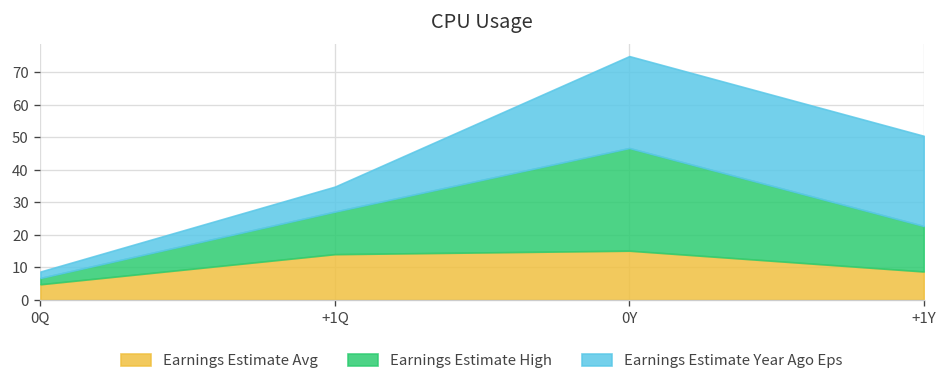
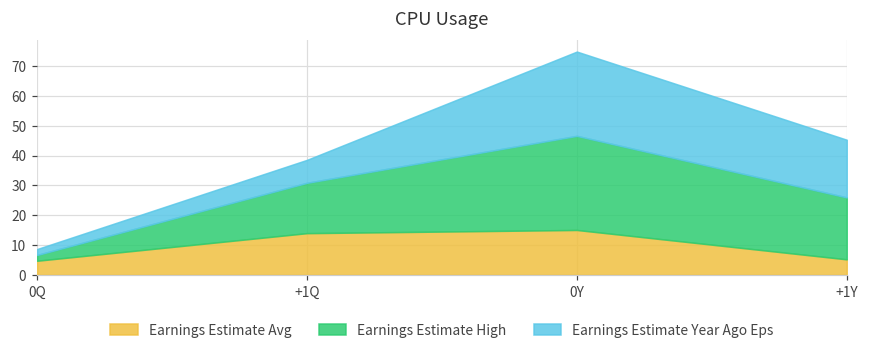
Earnings Estimate High, +1Q: 13 -> 17
Earnings Estimate Avg, +1Y: 9 -> 5
Earnings Estimate High, +1Y: 14 -> 21
Earnings Estimate Year Ago Eps, +1Y: 28 -> 19
